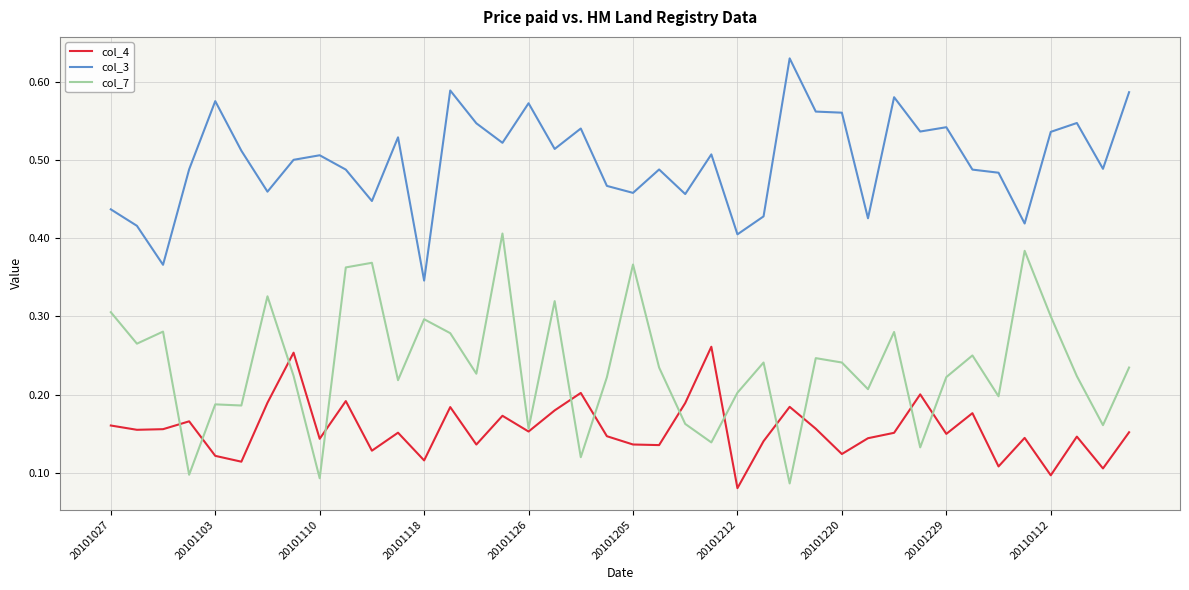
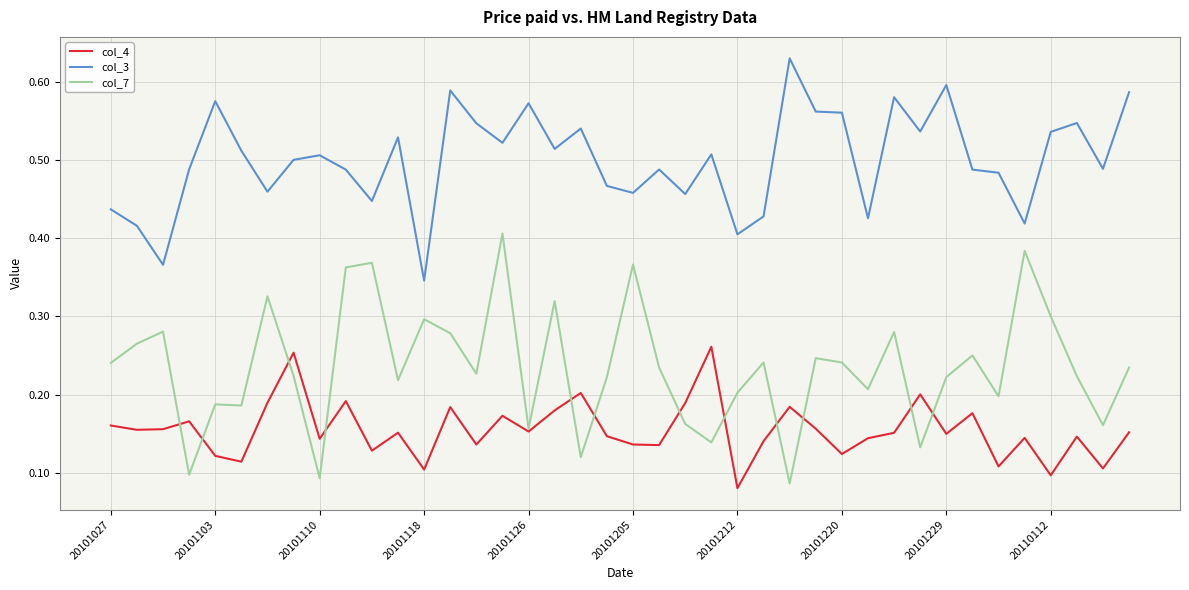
col_7, 20101027: 0.31 -> 0.24
col_4, 20101118: 0.12 -> 0.10
col_3, 20101229: 0.54 -> 0.60
